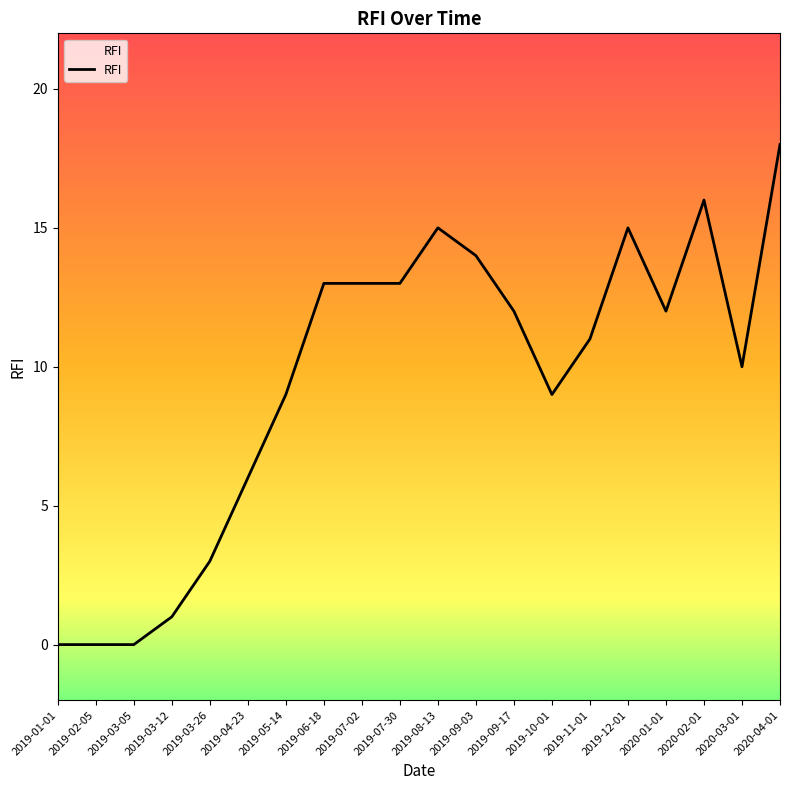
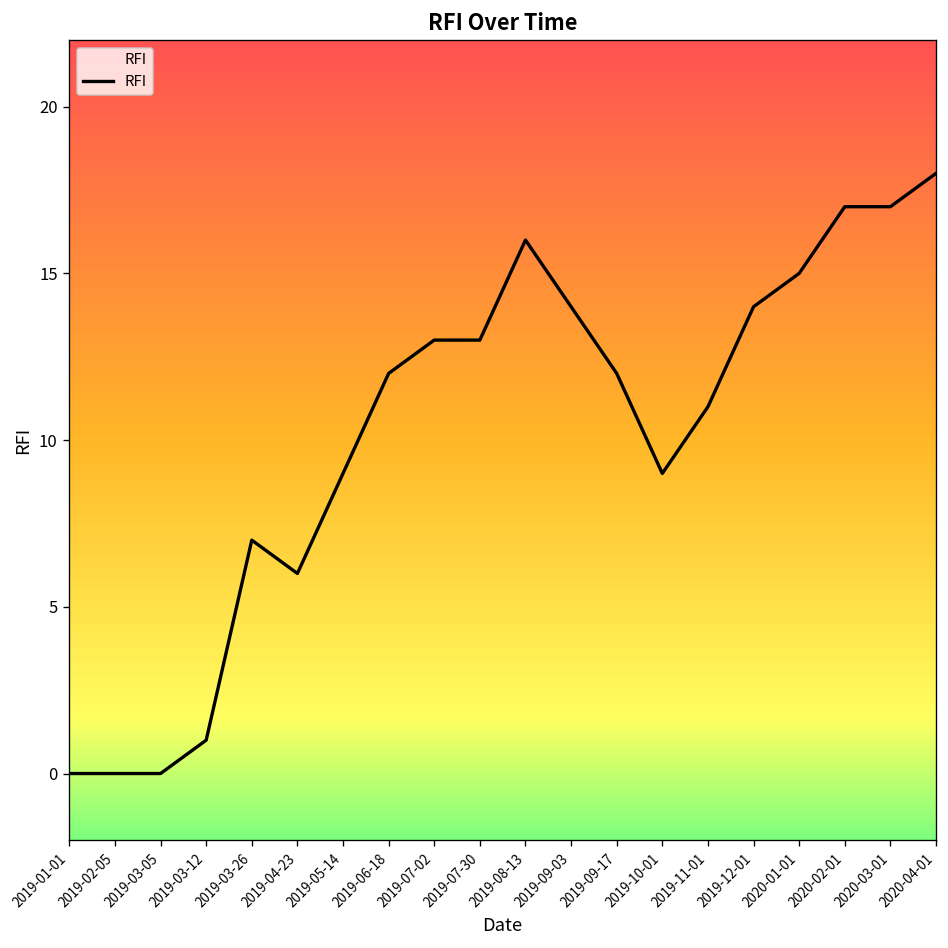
2019-03-26: 3 -> 7
2019-06-18: 13 -> 12
2019-08-13: 15 -> 16
2019-12-01: 15 -> 14
2020-01-01: 12 -> 15
2020-02-01: 16 -> 17
2020-03-01: 10 -> 17
